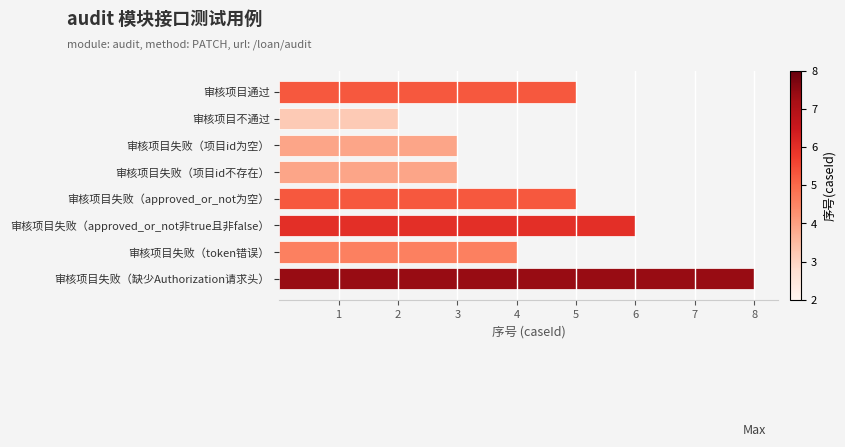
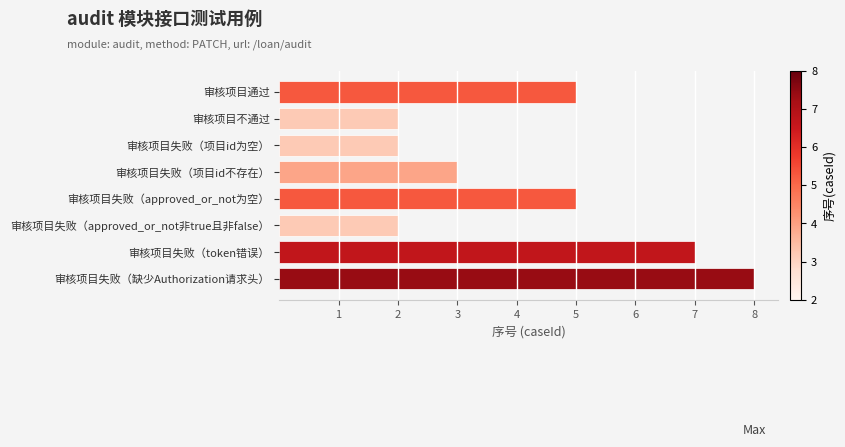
审核项目失败（项目id为空）: 3 -> 2
审核项目失败（approved_or_not非true且非false）: 6 -> 2
审核项目失败（token错误）: 4 -> 7
